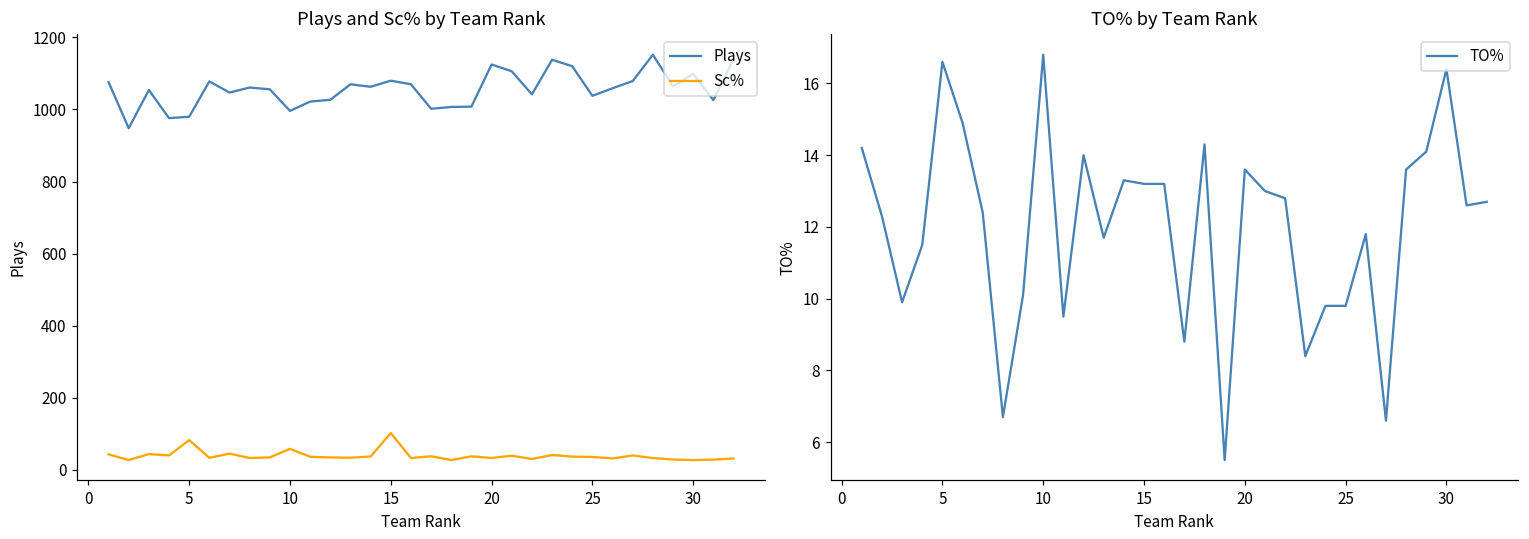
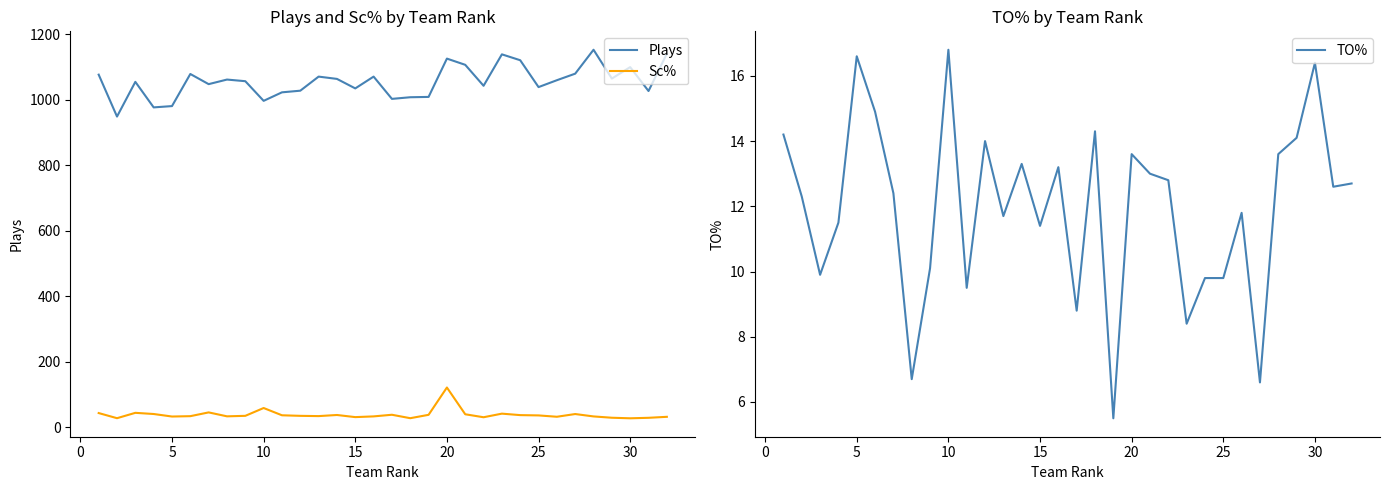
Plays and Sc% by Team Rank, Sc%, 5: 80 -> 30
Plays and Sc% by Team Rank, Plays, 15: 1080 -> 1030
Plays and Sc% by Team Rank, Sc%, 15: 100 -> 30
Plays and Sc% by Team Rank, Sc%, 20: 30 -> 120
TO% by Team Rank, 15: 13.2 -> 11.4
